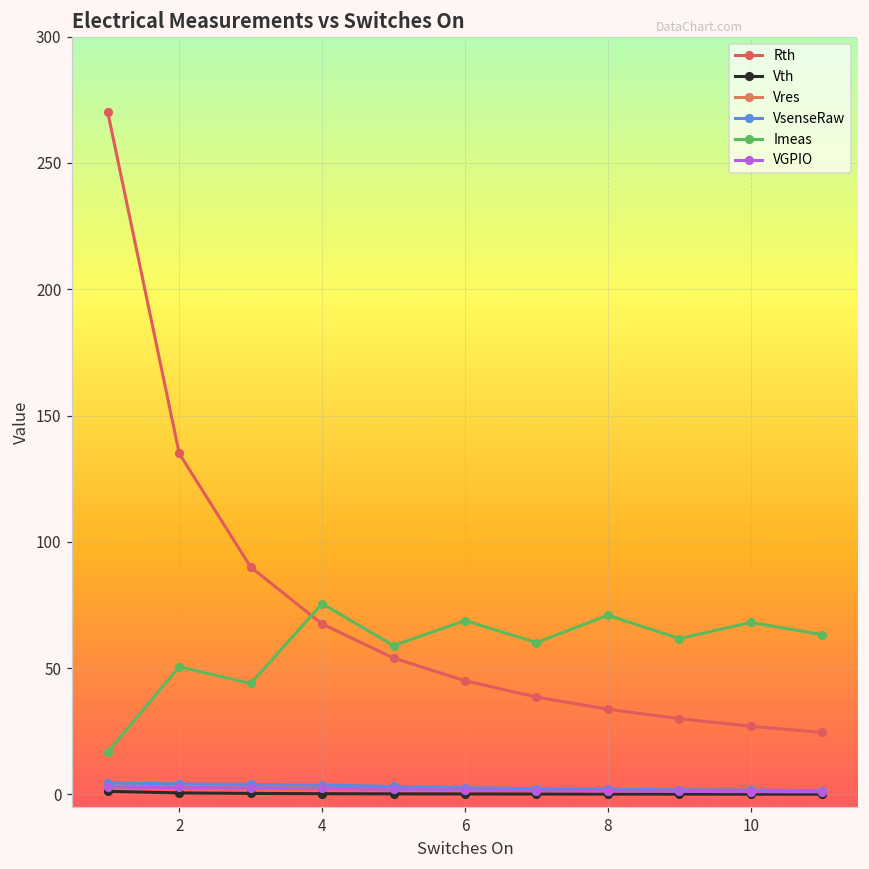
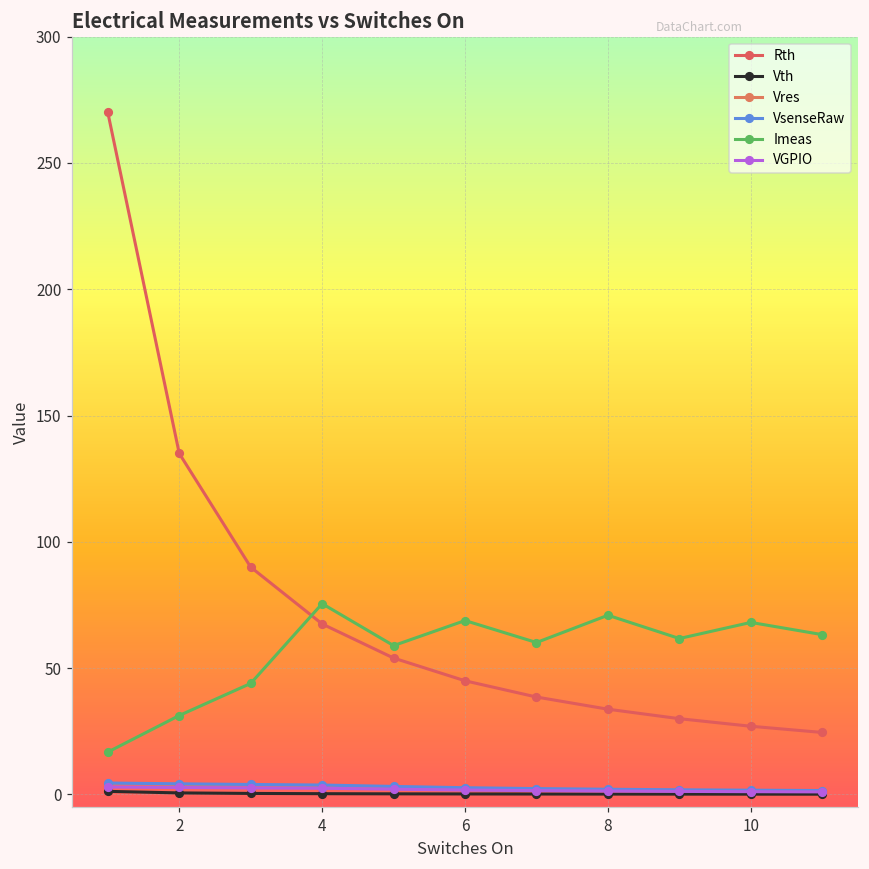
Imeas, 2: 51 -> 31
